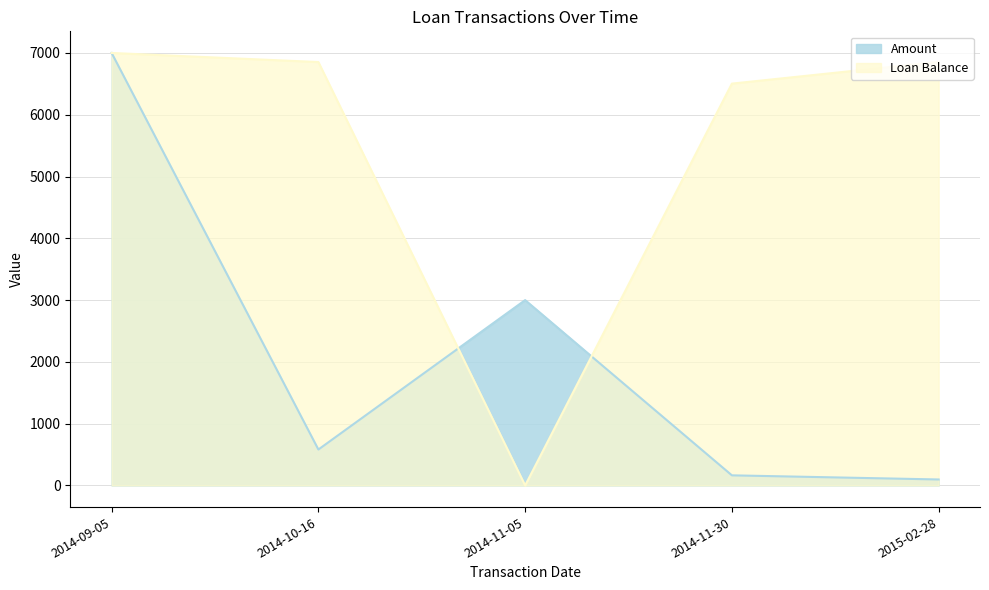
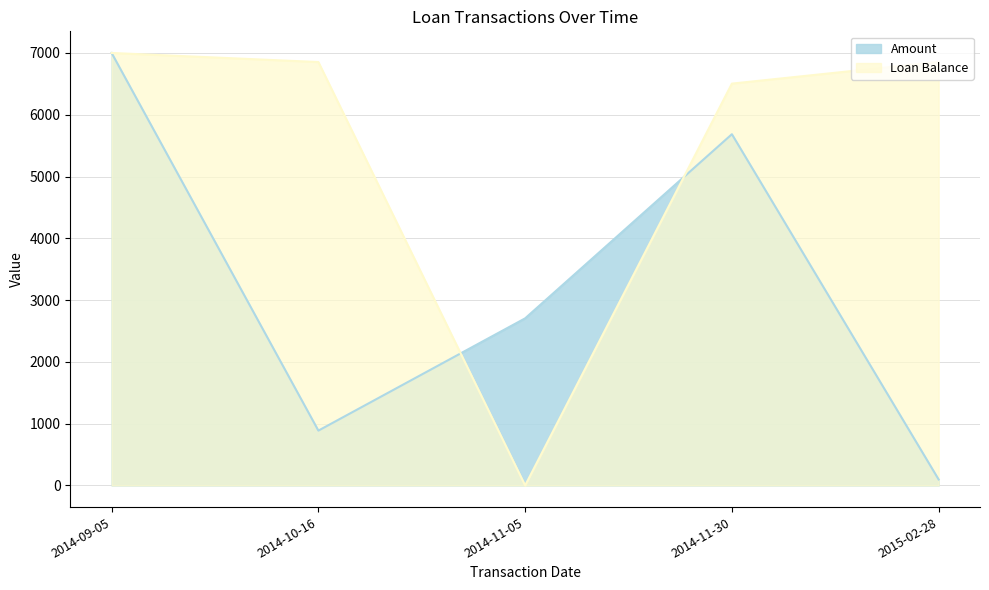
Amount, 2014-10-16: 600 -> 900
Amount, 2014-11-05: 3000 -> 2700
Amount, 2014-11-30: 200 -> 5700
